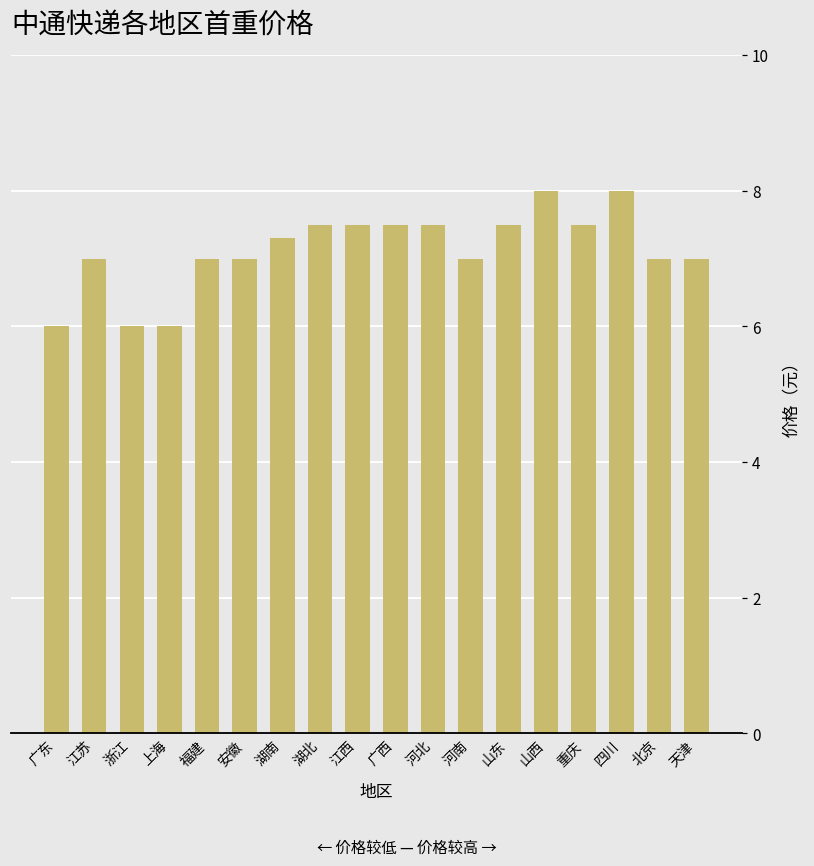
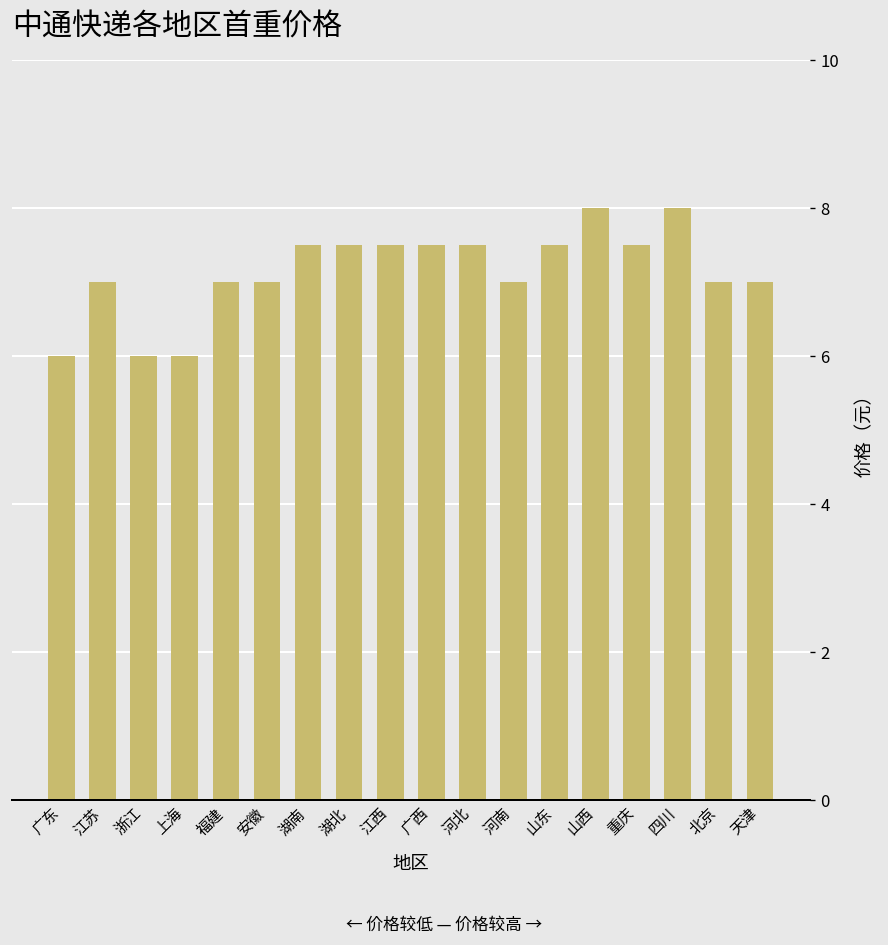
湖南: 7.3 -> 7.5
